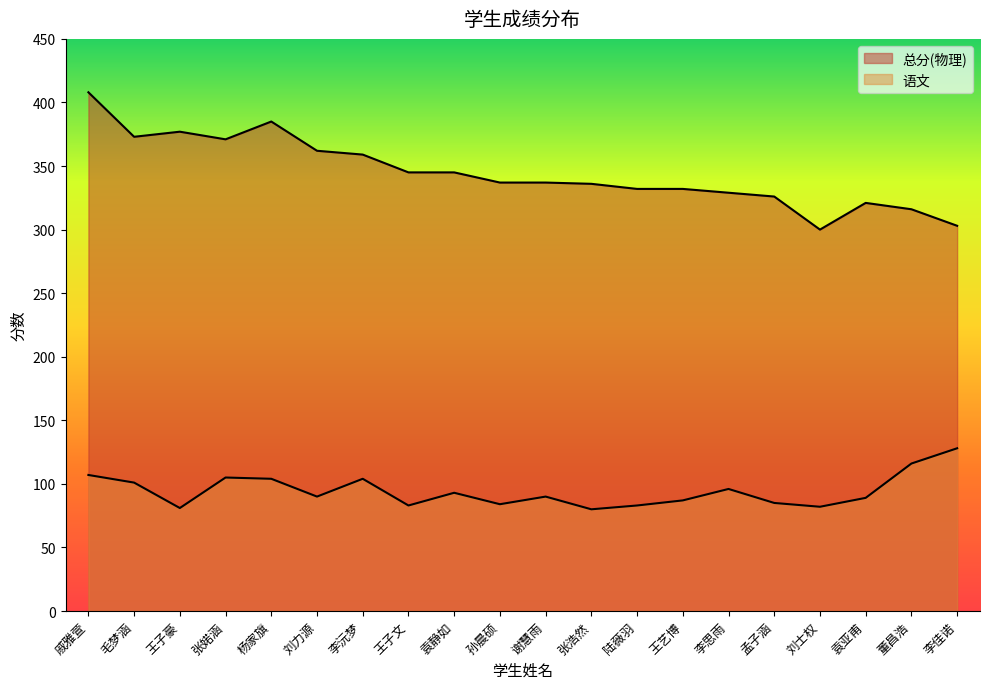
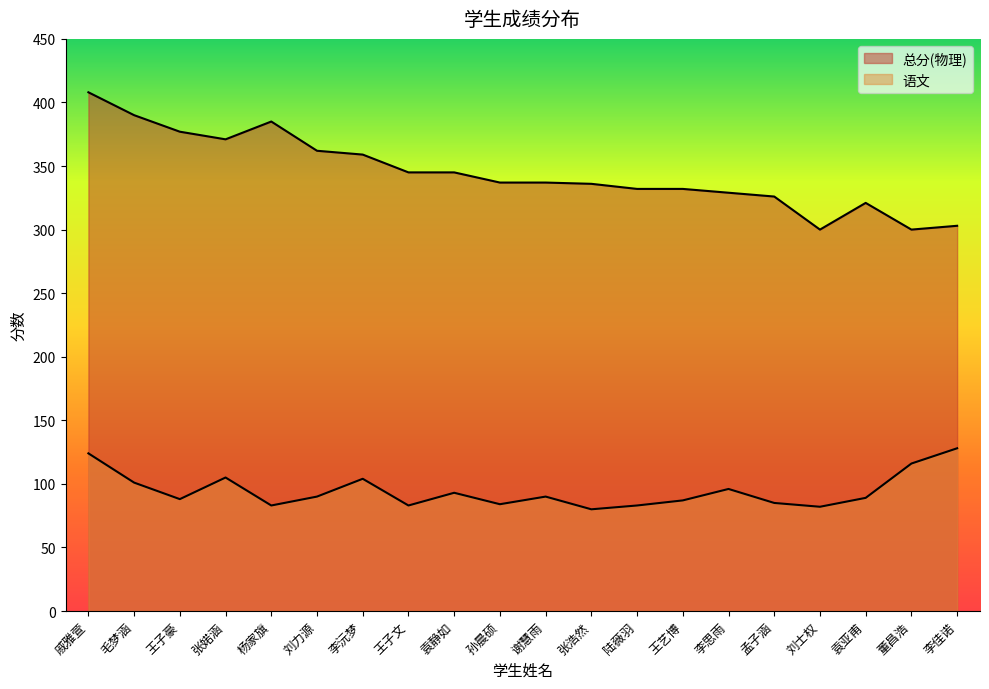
语文, 戚雅萱: 107 -> 124
总分(物理), 毛梦涵: 373 -> 390
语文, 王子豪: 81 -> 88
语文, 杨家旗: 104 -> 83
总分(物理), 董昌浩: 316 -> 300
